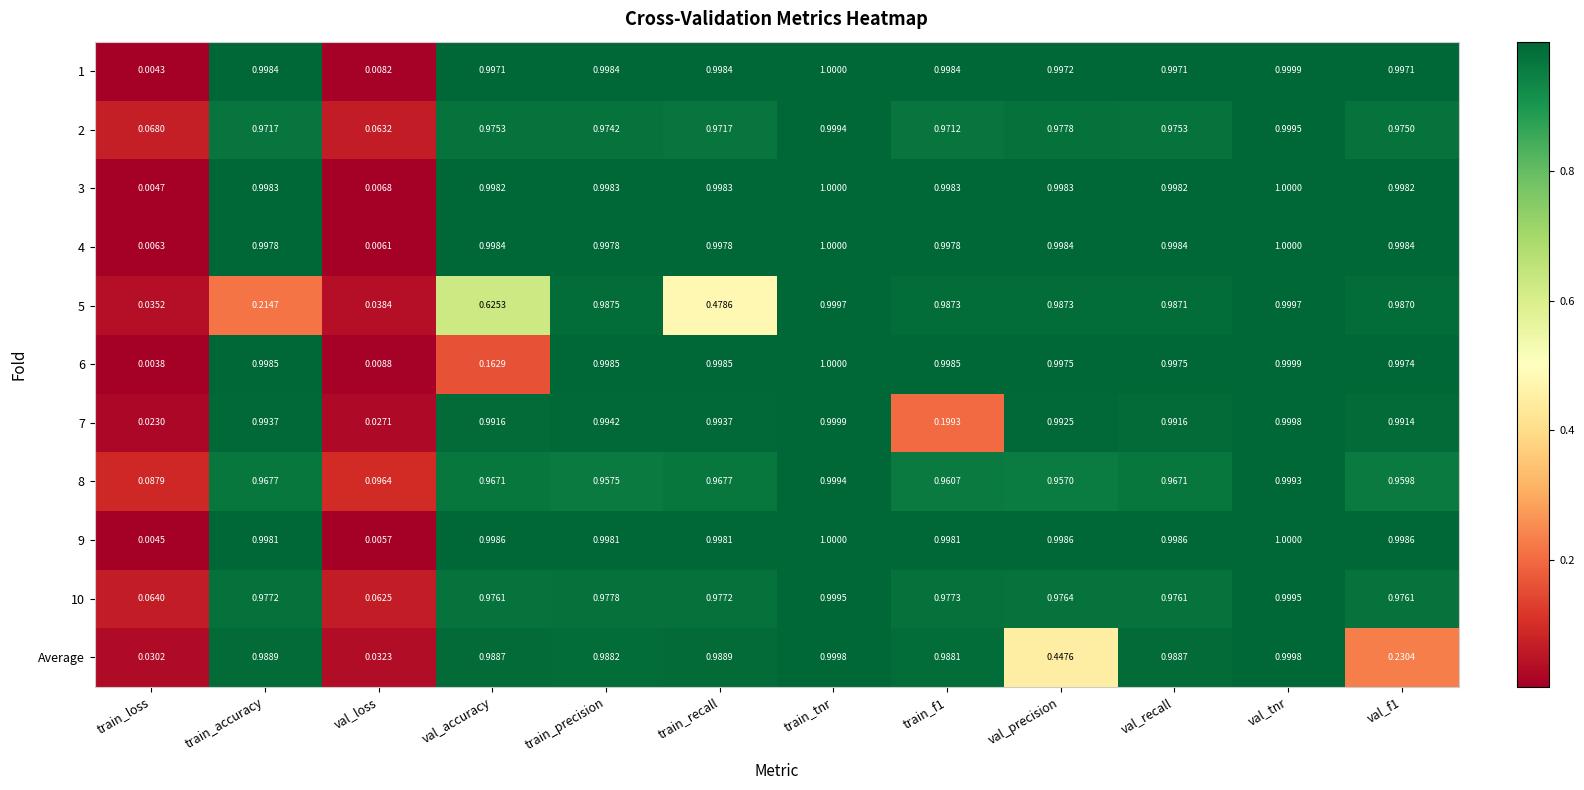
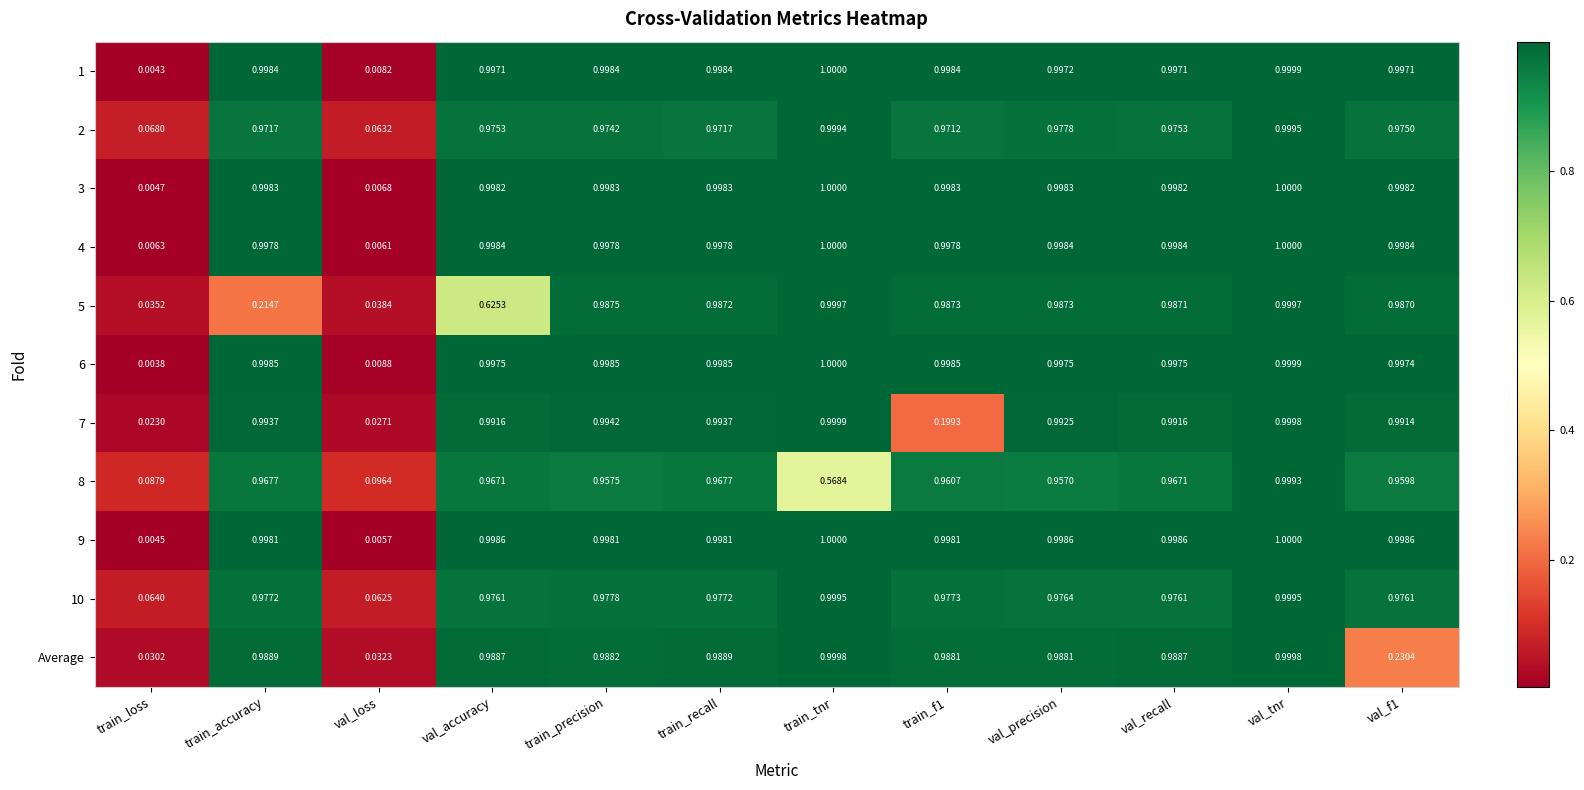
5, train_recall: 0.4786 -> 0.9872
6, val_accuracy: 0.1629 -> 0.9975
8, train_tnr: 0.9994 -> 0.5684
Average, val_precision: 0.4476 -> 0.9881
